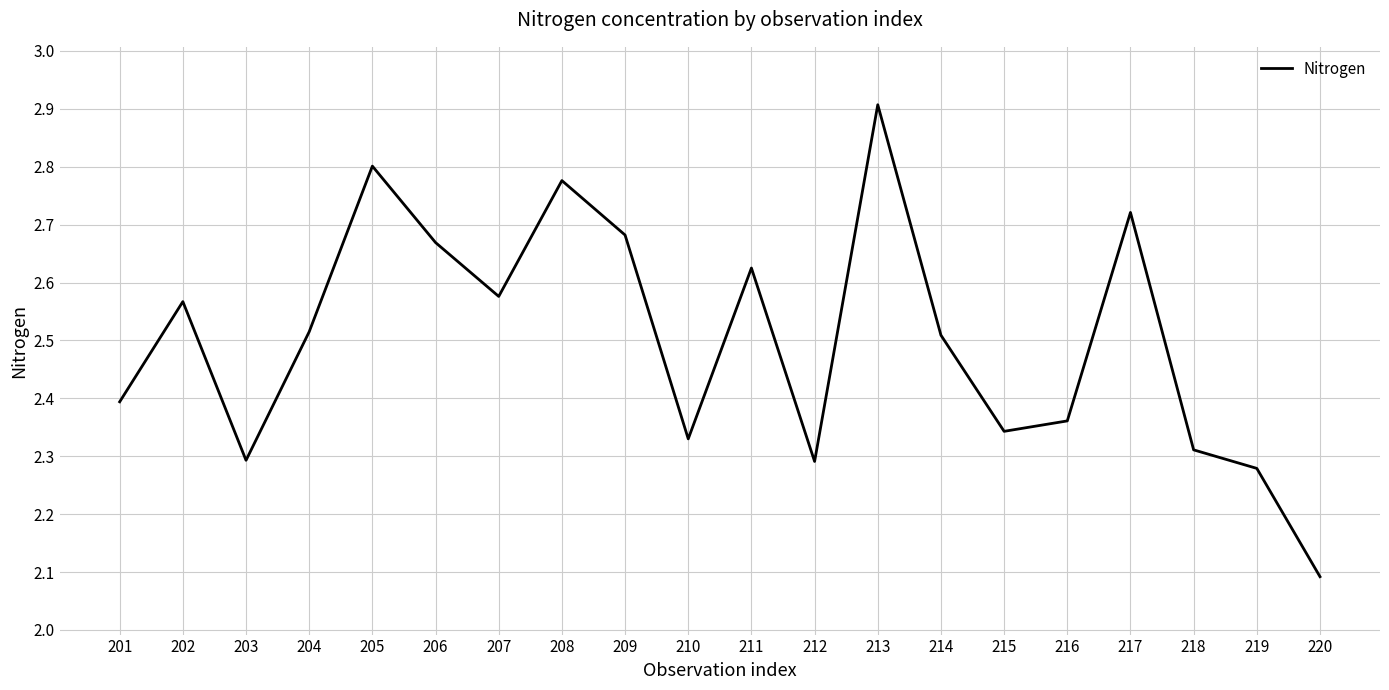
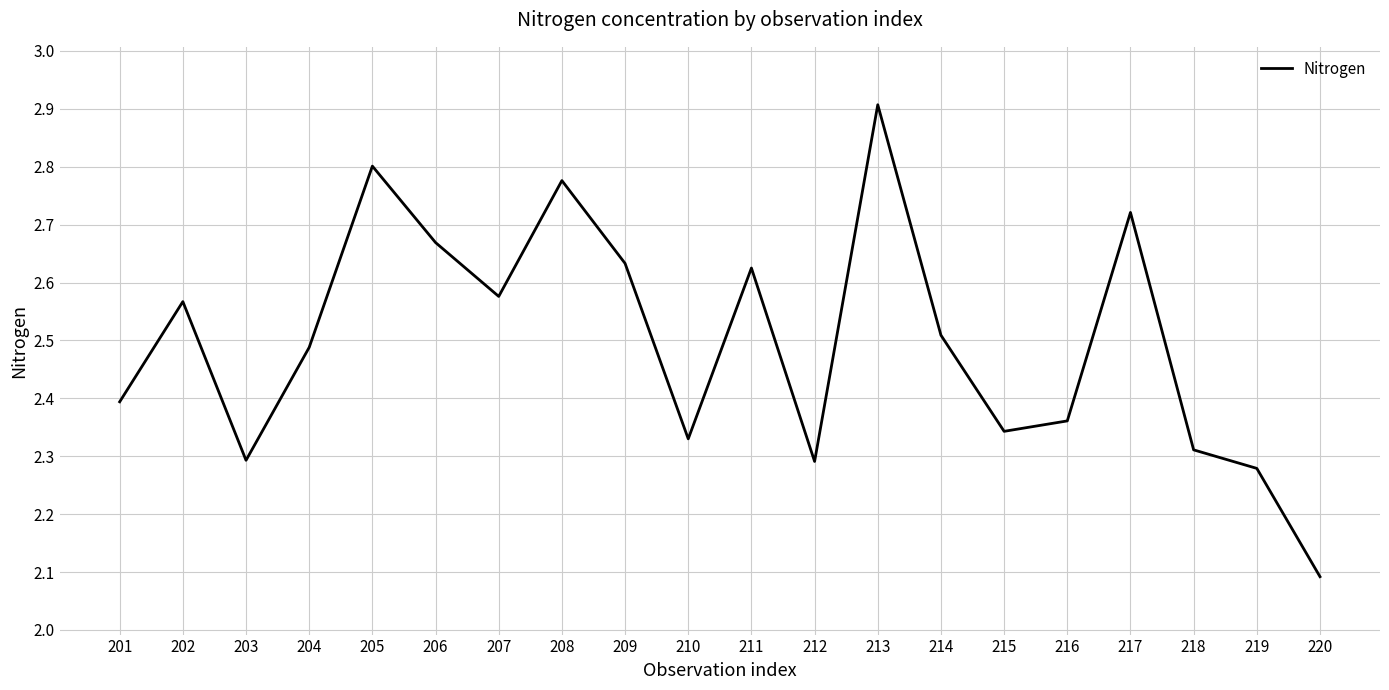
204: 2.52 -> 2.49
209: 2.68 -> 2.63
